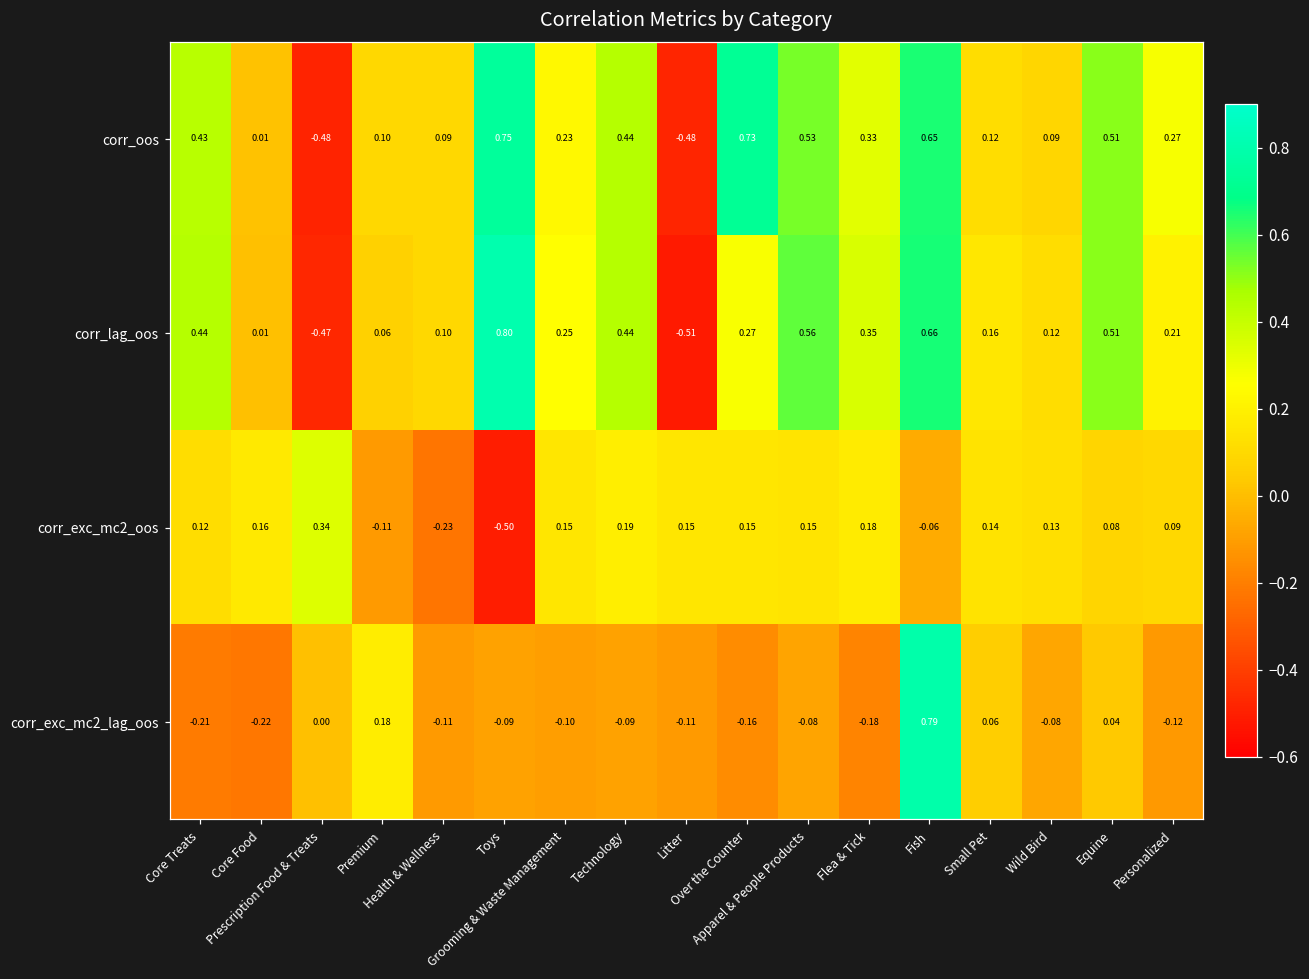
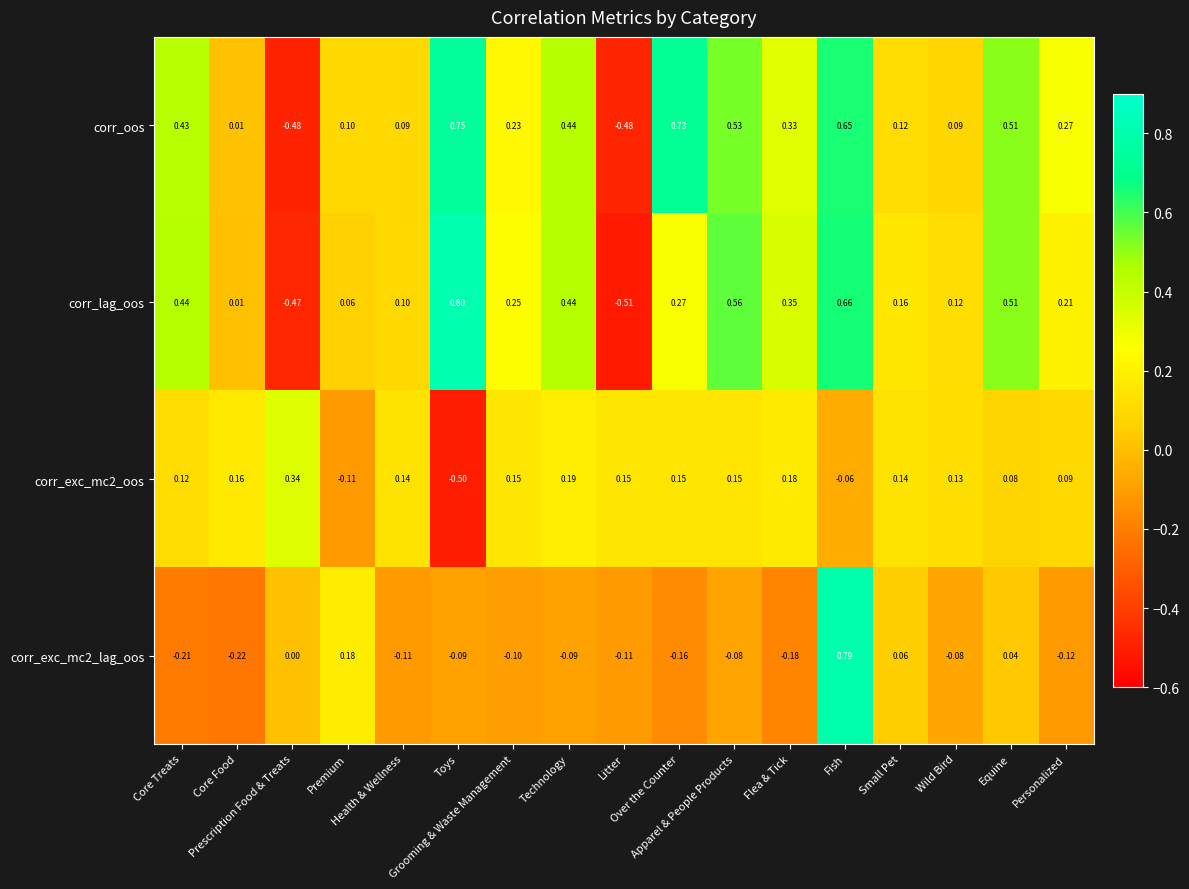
corr_exc_mc2_oos, Health & Wellness: -0.23 -> 0.14
